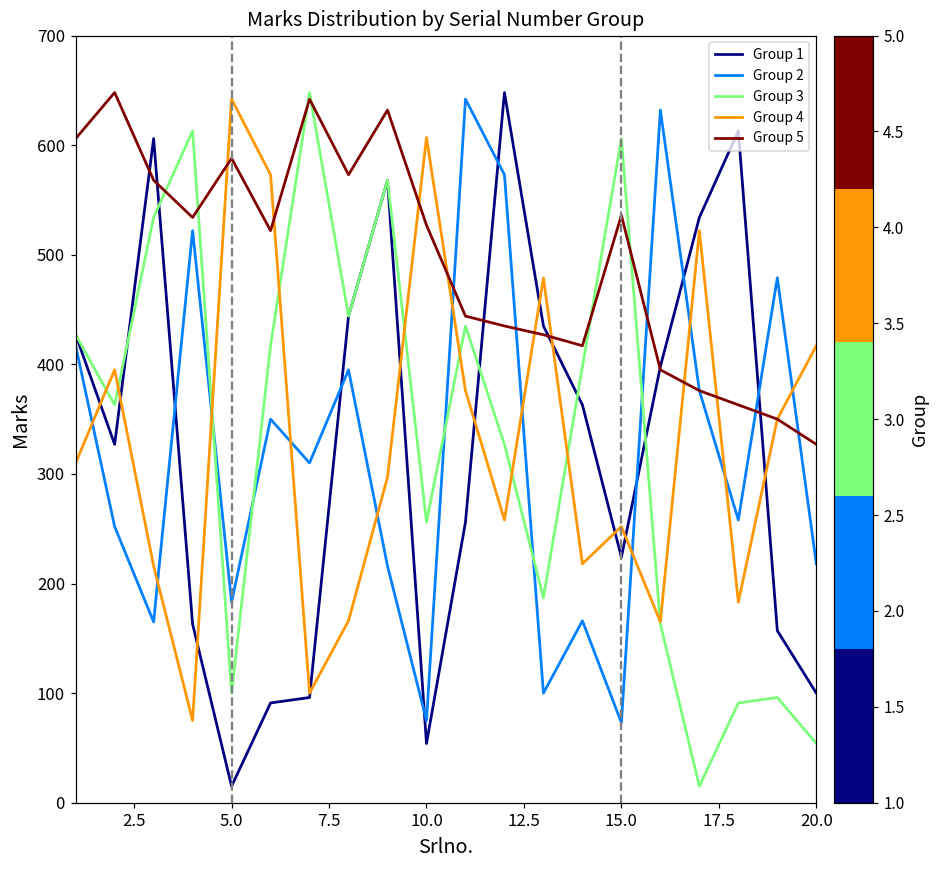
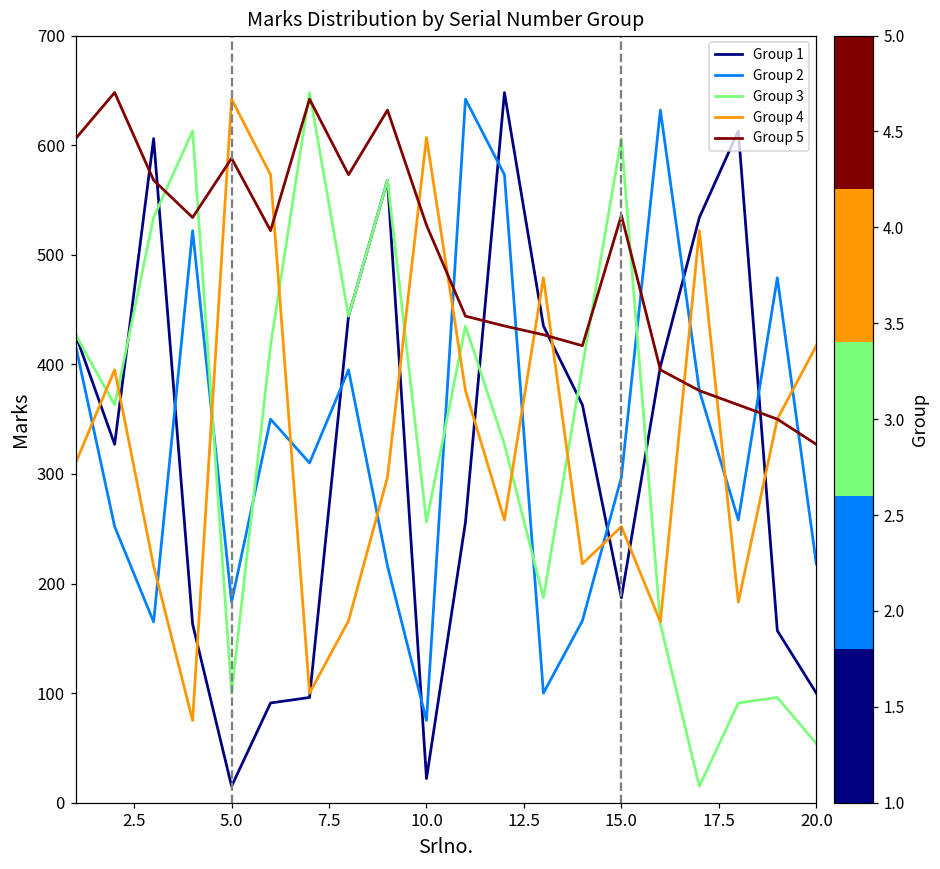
Group 1, 10.0: 50 -> 20
Group 1, 15.0: 220 -> 190
Group 2, 15.0: 70 -> 300
